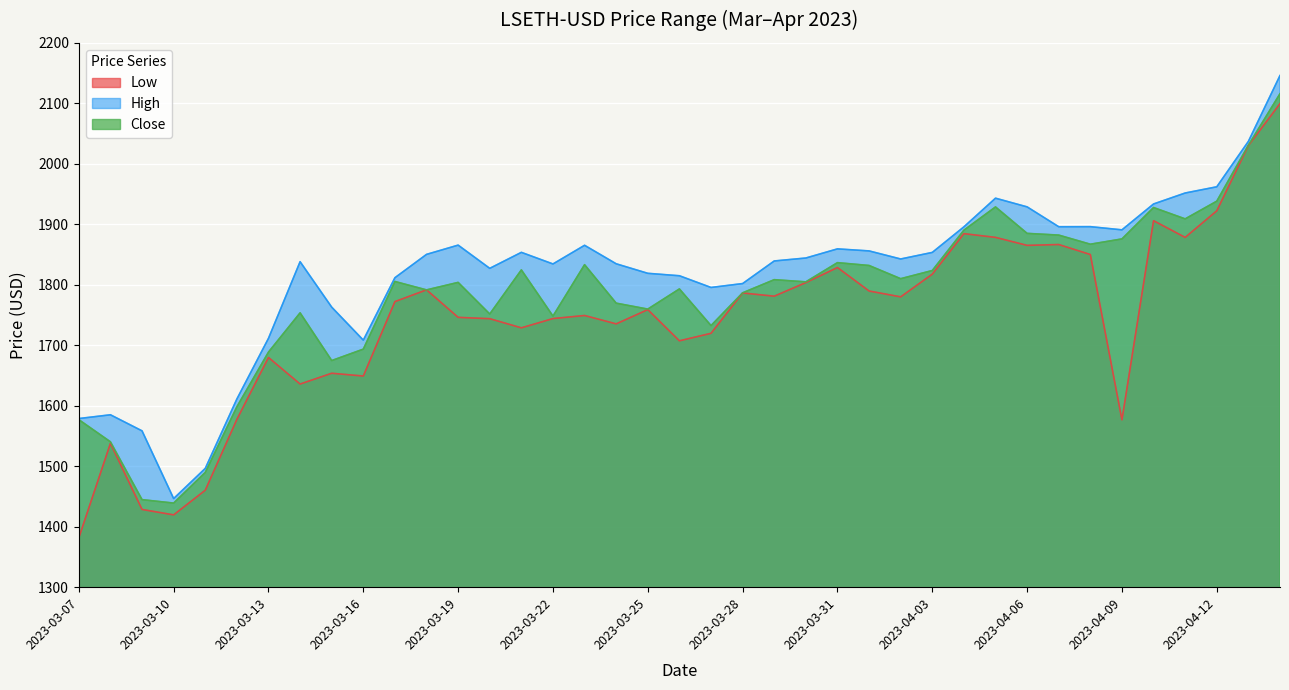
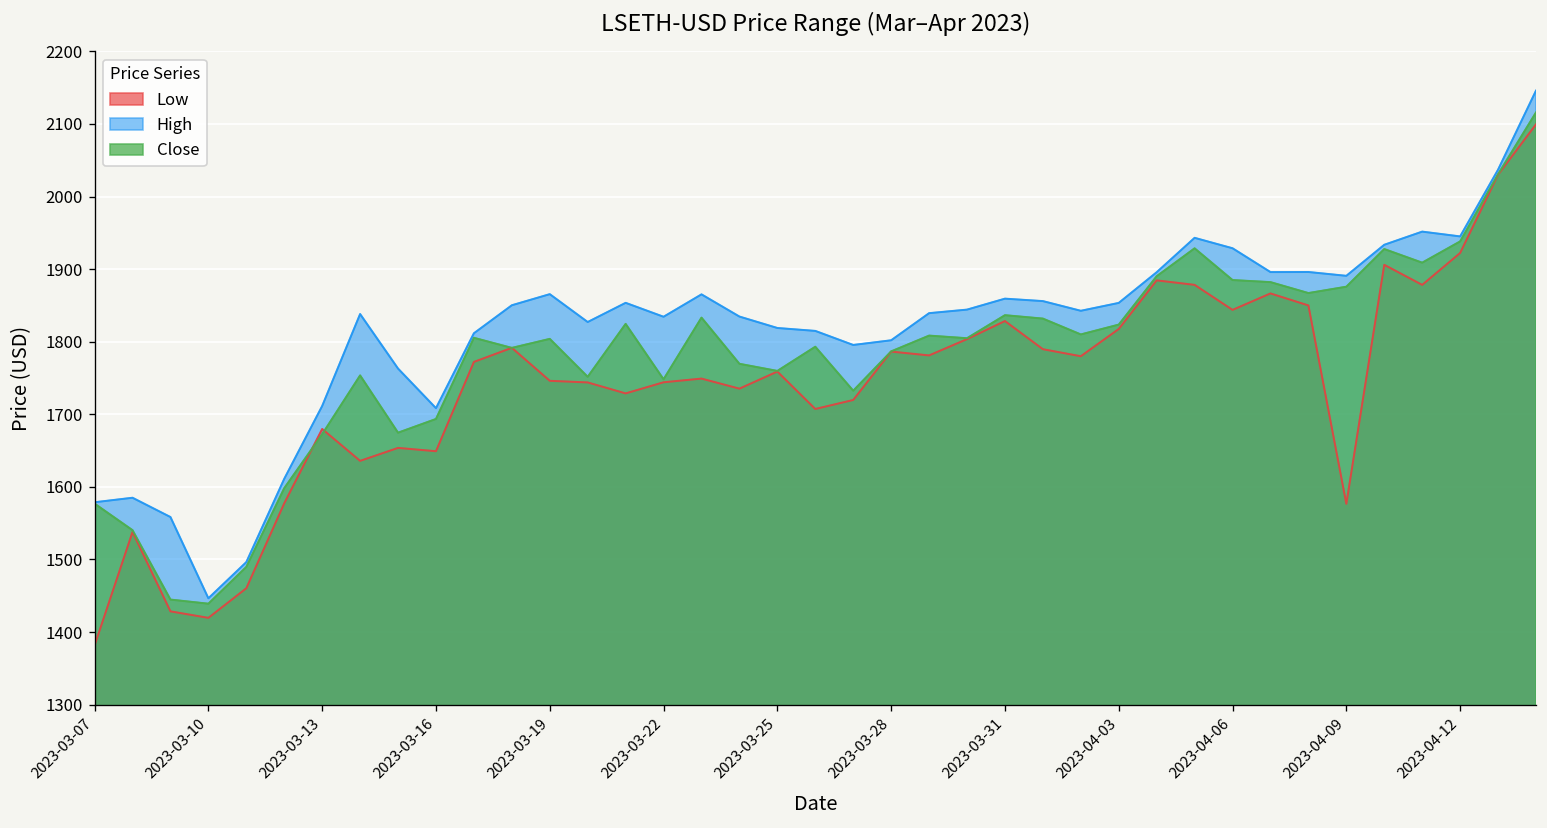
Close, 2023-03-13: 1690 -> 1670
Low, 2023-04-06: 1870 -> 1840
High, 2023-04-12: 1960 -> 1950
